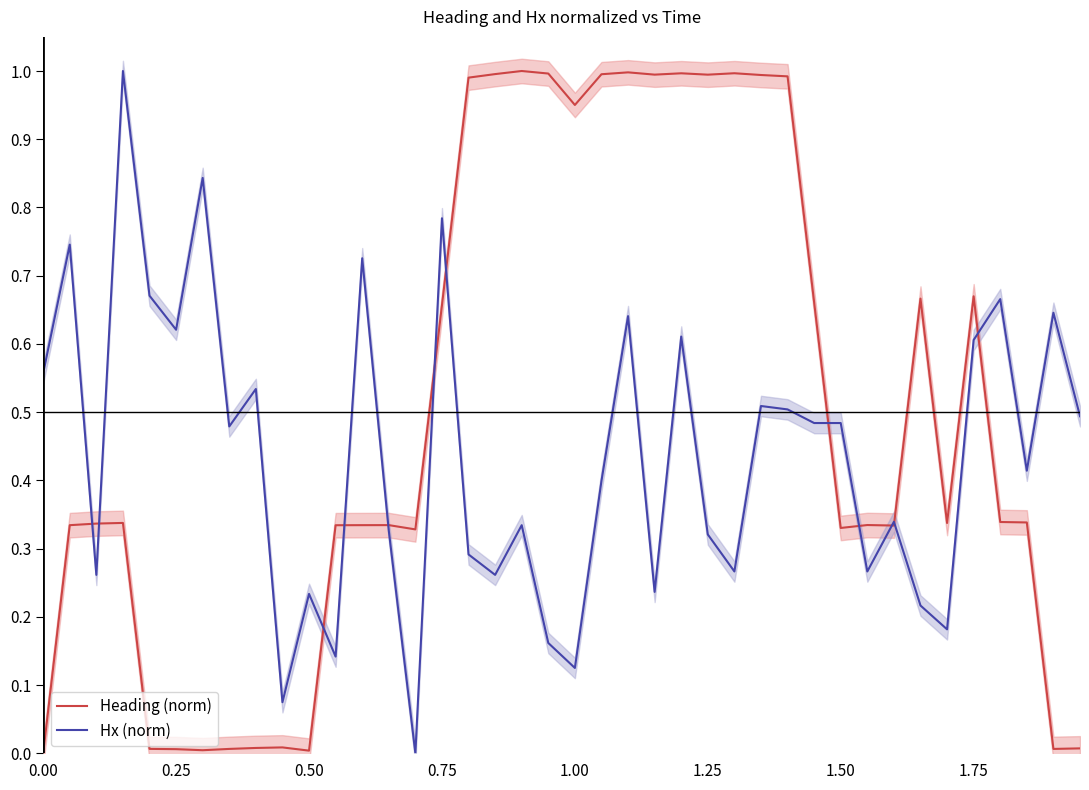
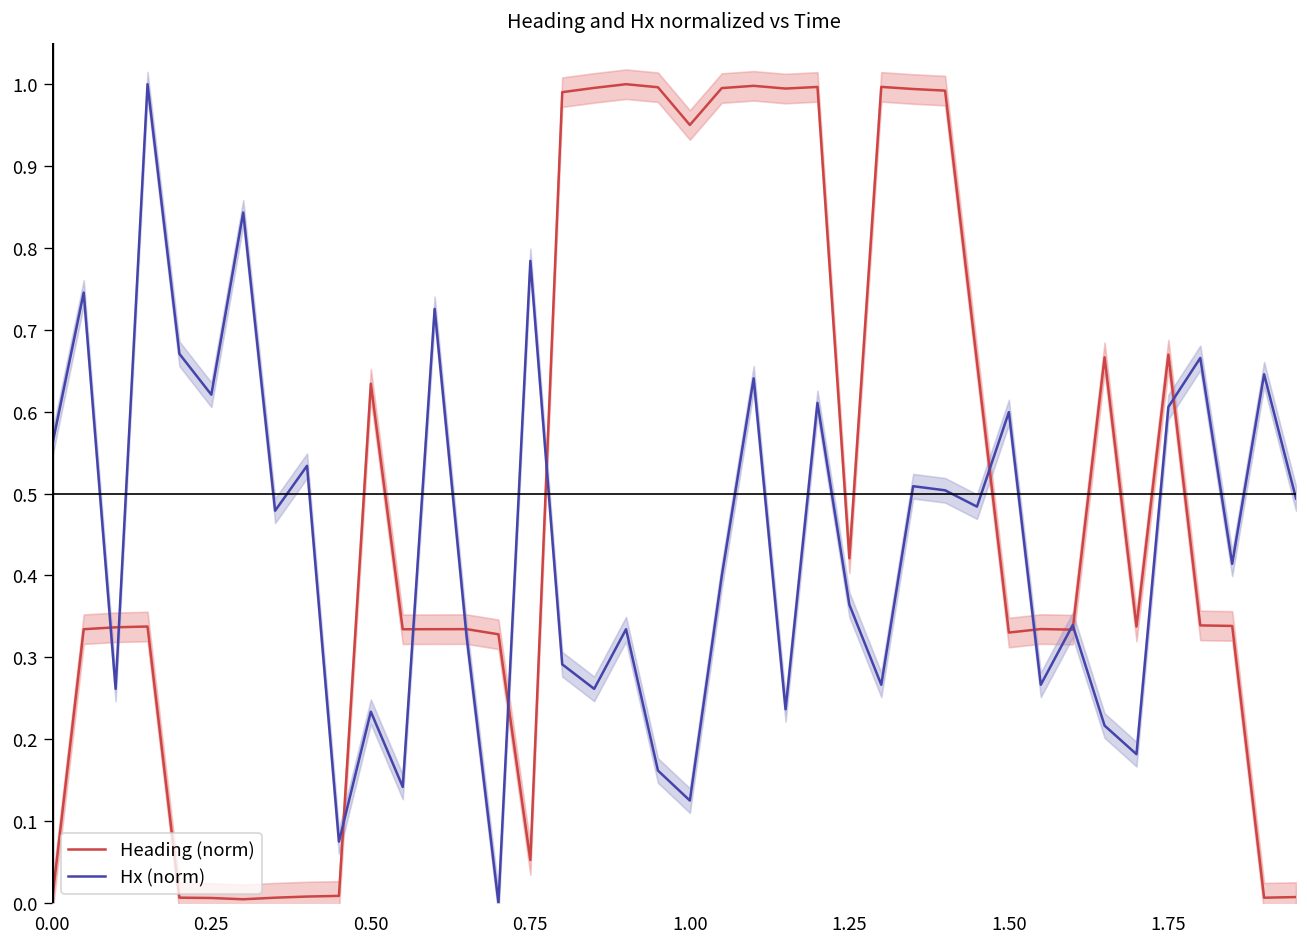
Heading (norm), 0.50: 0.00 -> 0.63
Heading (norm), 0.75: 0.66 -> 0.05
Heading (norm), 1.25: 0.99 -> 0.42
Hx (norm), 1.25: 0.32 -> 0.36
Hx (norm), 1.50: 0.48 -> 0.60
